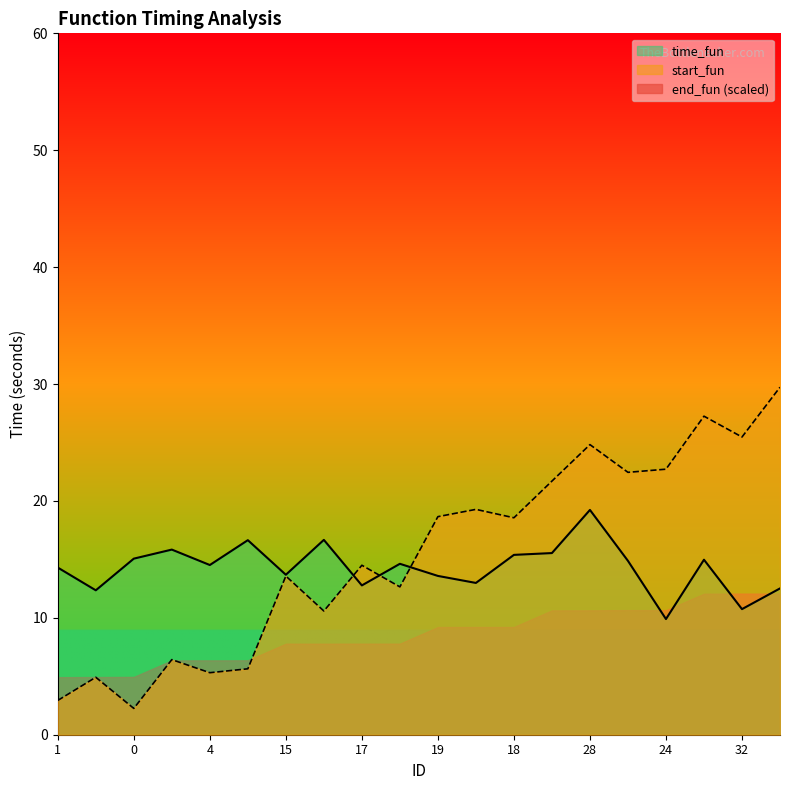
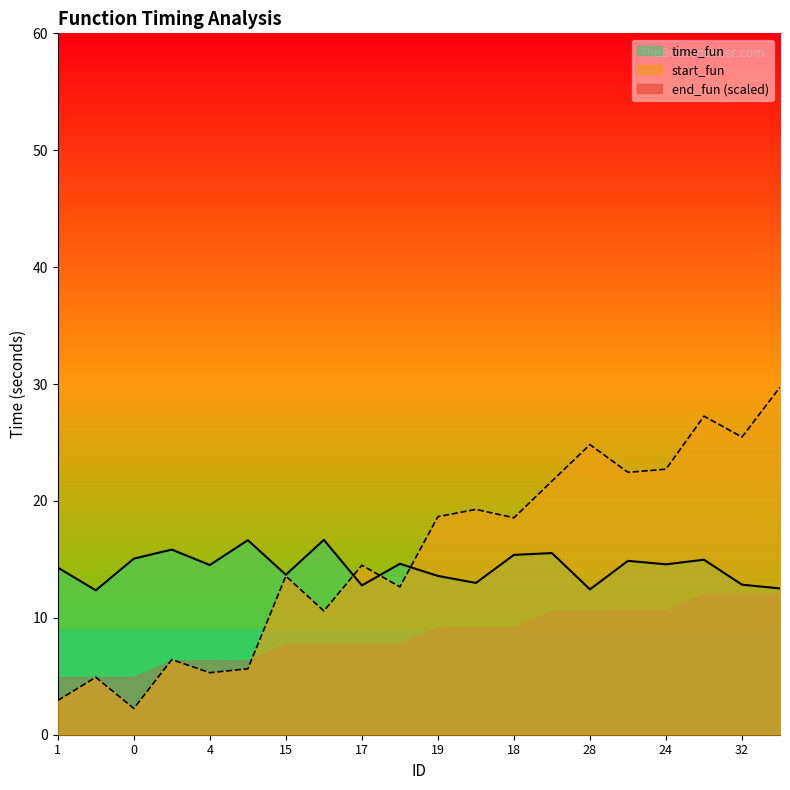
time_fun, 28: 19.2 -> 12.4
time_fun, 24: 9.9 -> 14.6
time_fun, 32: 10.7 -> 12.8
